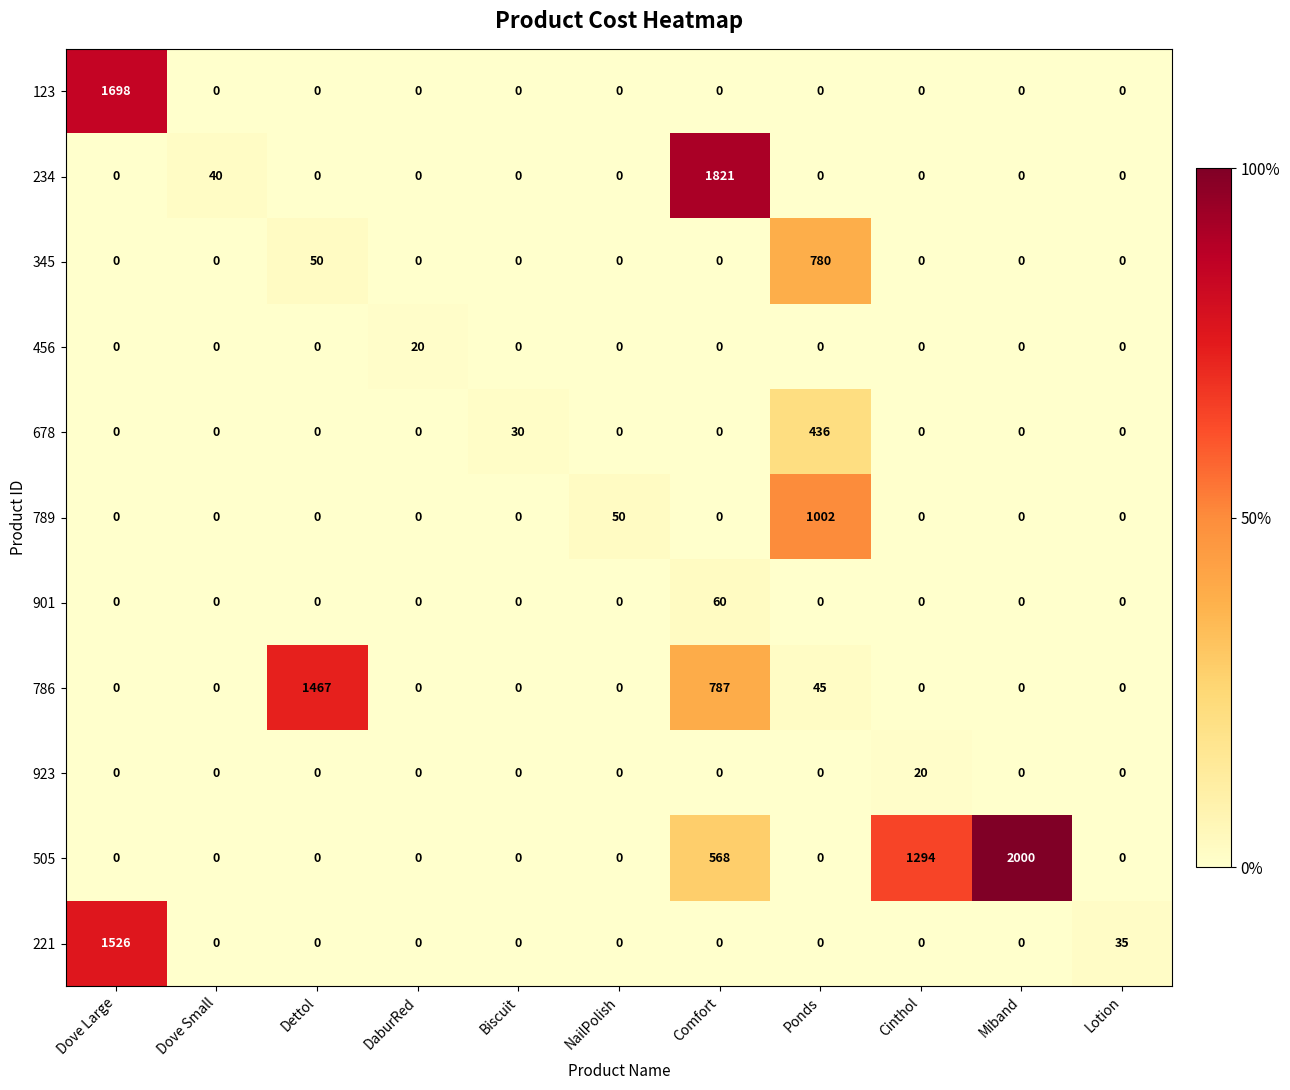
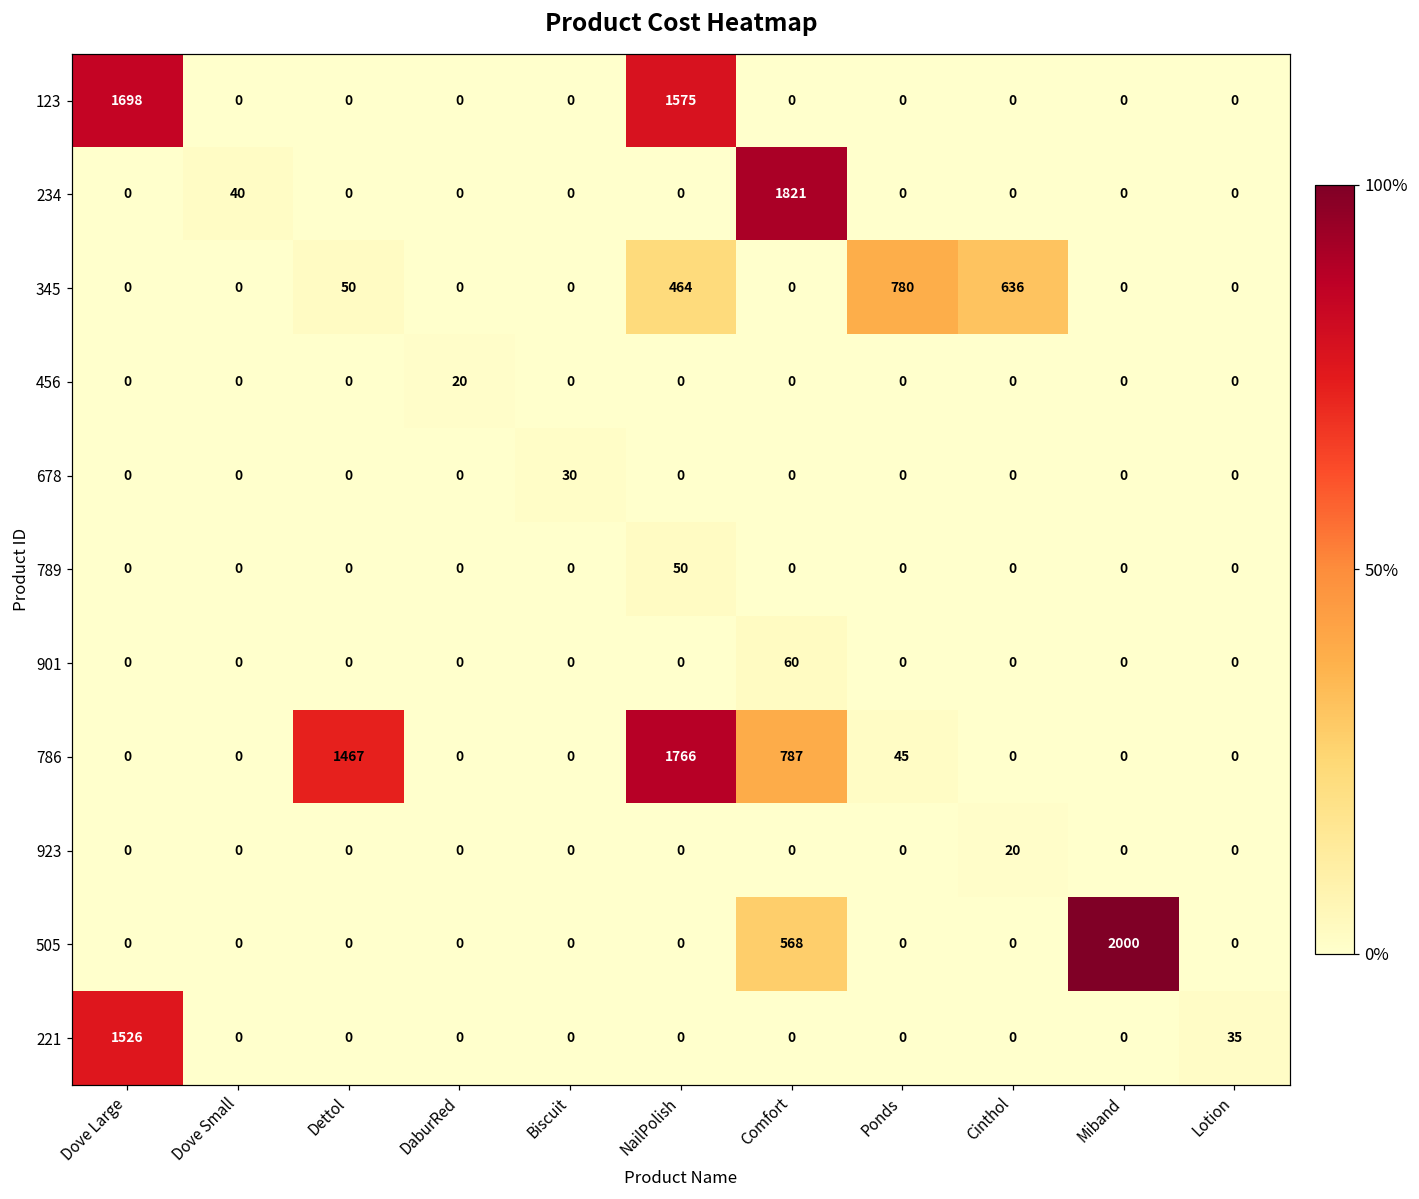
123, NailPolish: 0 -> 1575
345, NailPolish: 0 -> 464
345, Cinthol: 0 -> 636
678, Ponds: 436 -> 0
789, Ponds: 1002 -> 0
786, NailPolish: 0 -> 1766
505, Cinthol: 1294 -> 0
